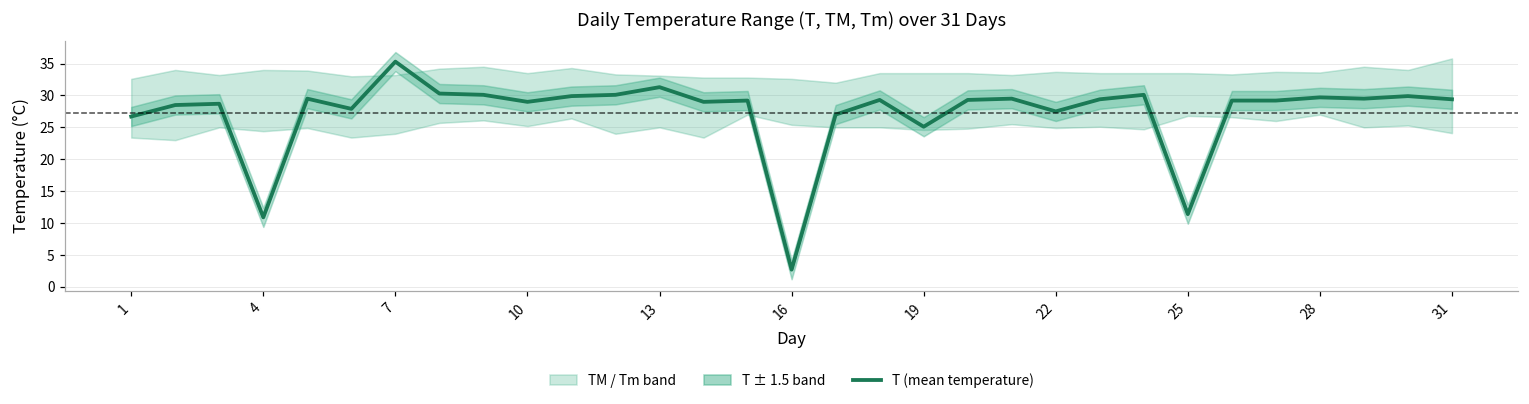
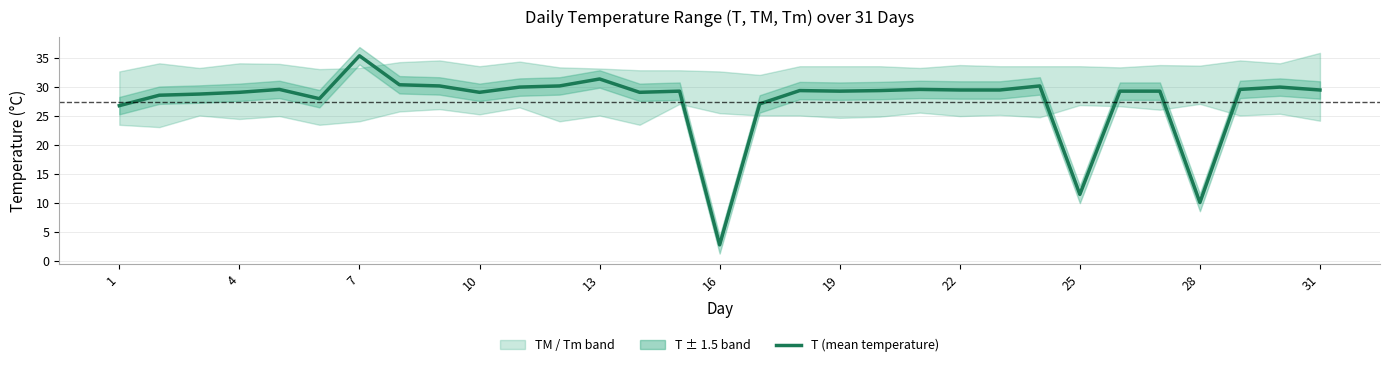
T (mean temperature), 4: 11 -> 29
T (mean temperature), 19: 25 -> 29
T (mean temperature), 22: 28 -> 29
T (mean temperature), 28: 30 -> 10
